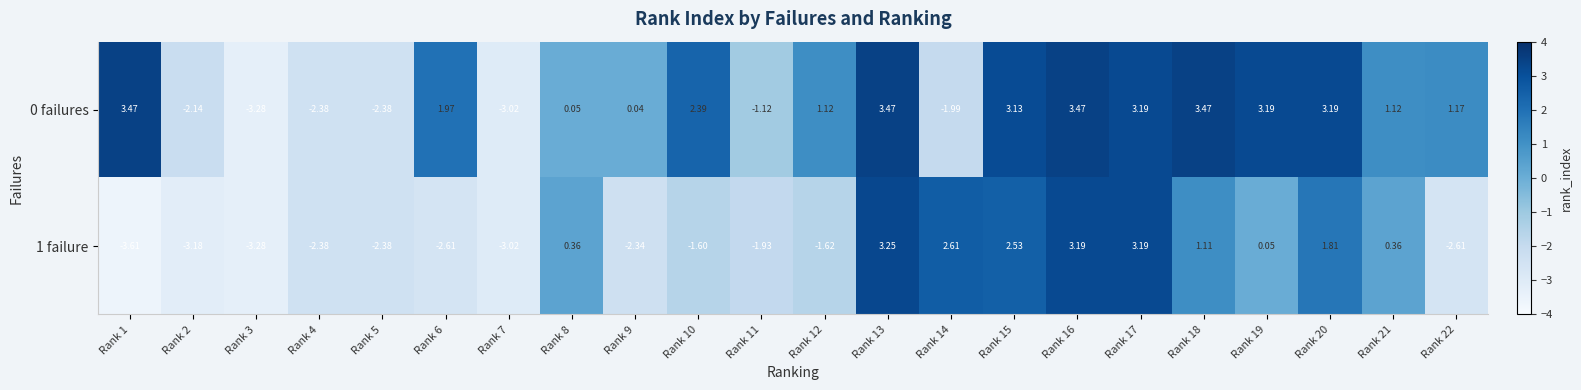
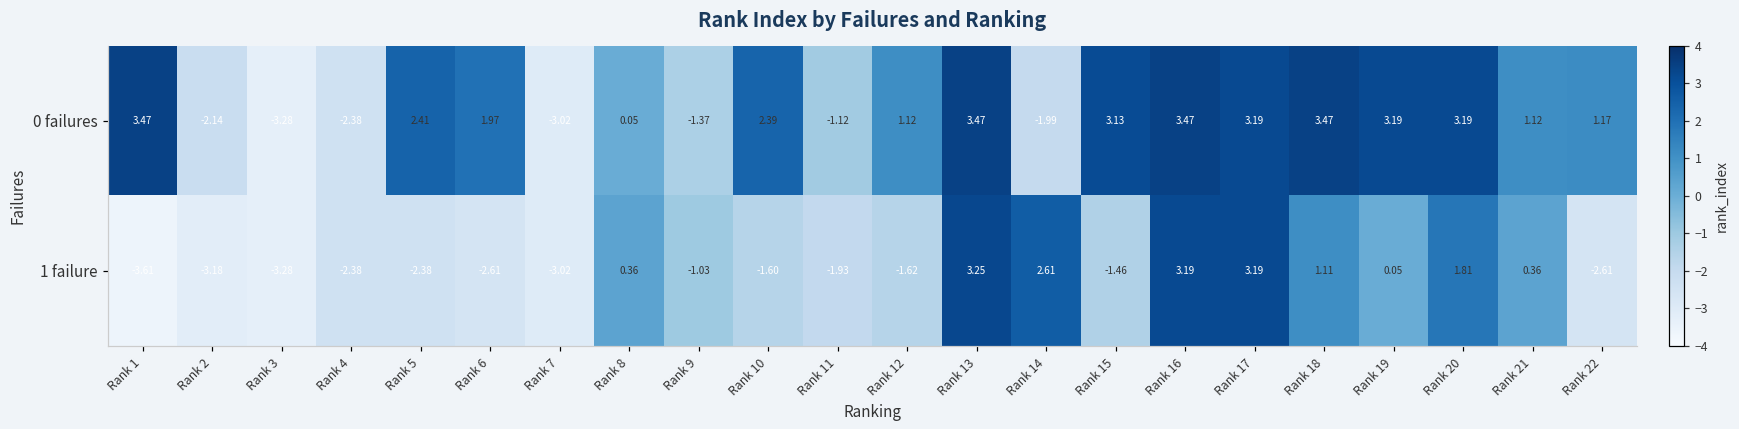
0 failures, Rank 5: -2.38 -> 2.41
0 failures, Rank 9: 0.04 -> -1.37
1 failure, Rank 9: -2.34 -> -1.03
1 failure, Rank 15: 2.53 -> -1.46
